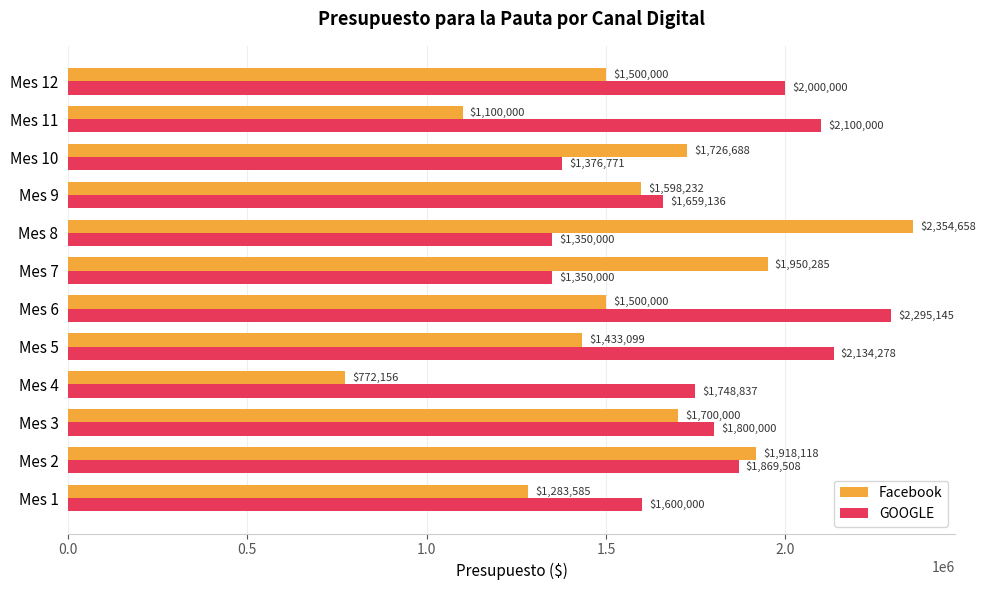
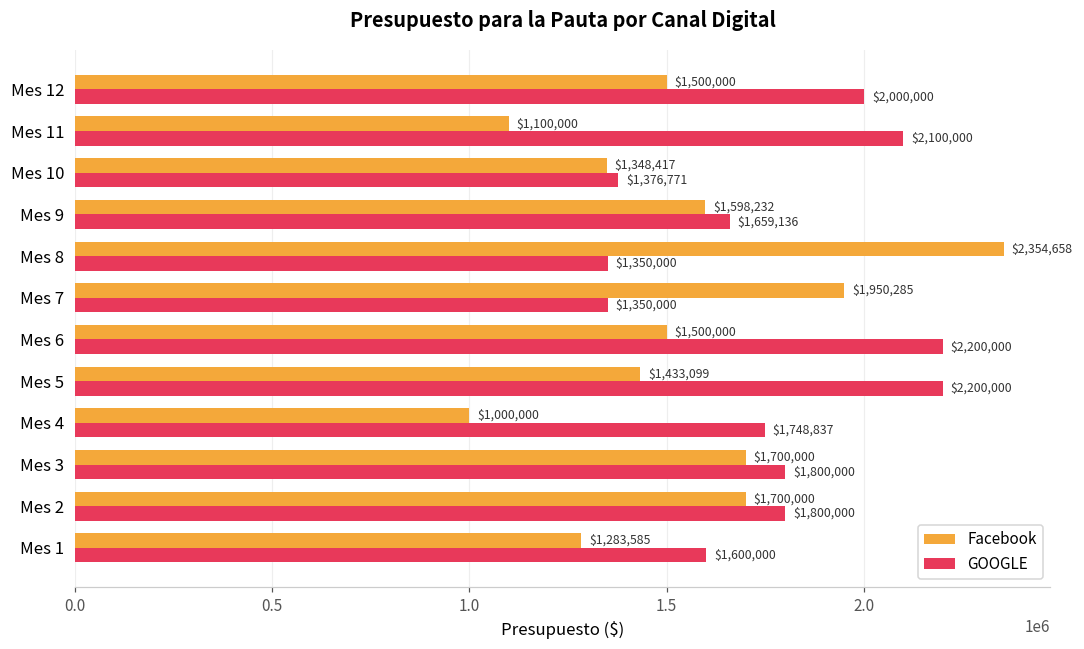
Facebook, Mes 10: $1,726,688 -> $1,348,417
GOOGLE, Mes 6: $2,295,145 -> $2,200,000
GOOGLE, Mes 5: $2,134,278 -> $2,200,000
Facebook, Mes 4: $772,156 -> $1,000,000
Facebook, Mes 2: $1,918,118 -> $1,700,000
GOOGLE, Mes 2: $1,869,508 -> $1,800,000
